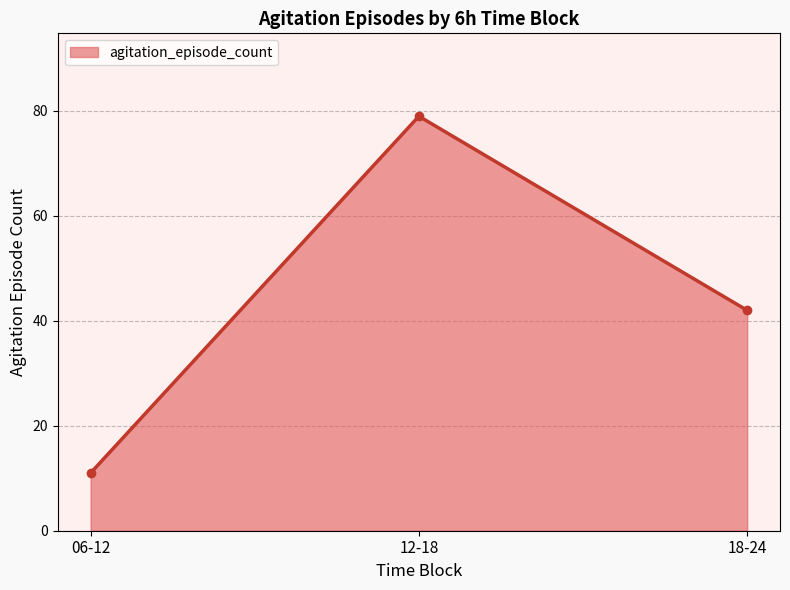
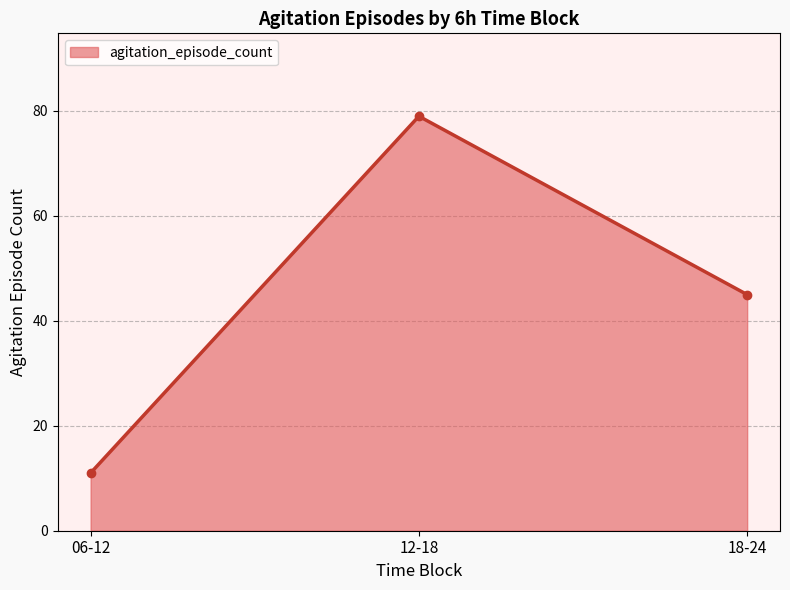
18-24: 42 -> 45
